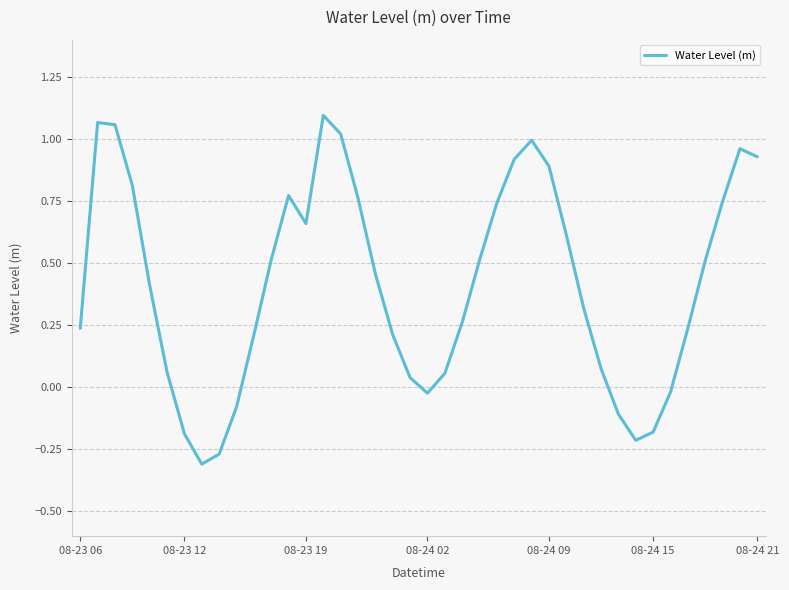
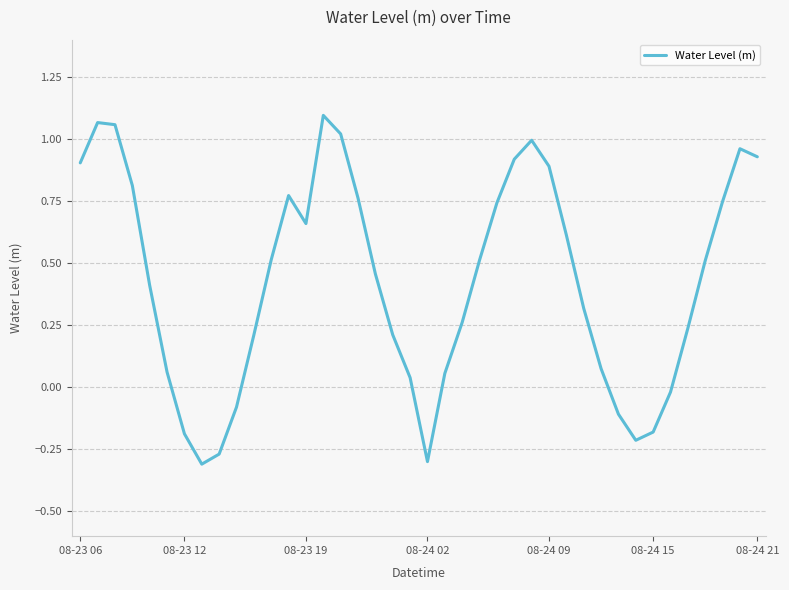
08-23 06: 0.24 -> 0.90
08-24 02: -0.02 -> -0.30
